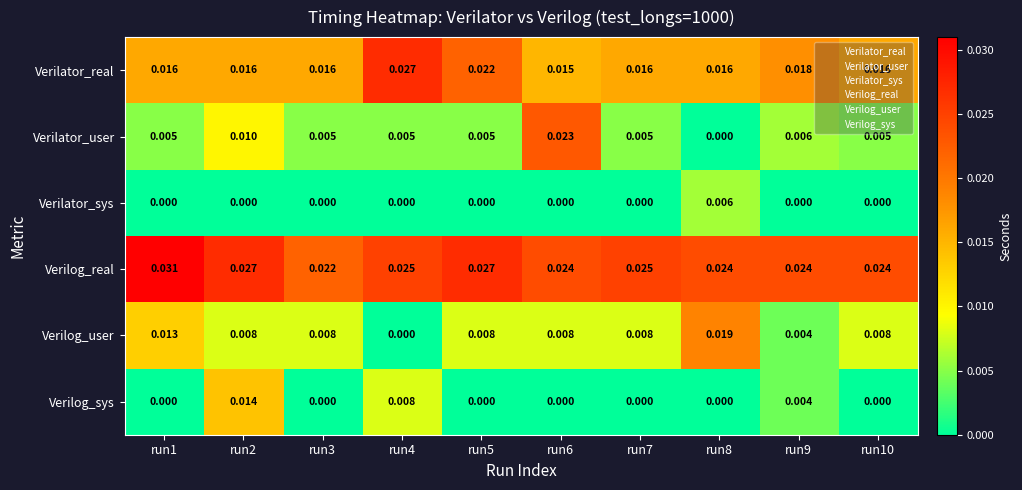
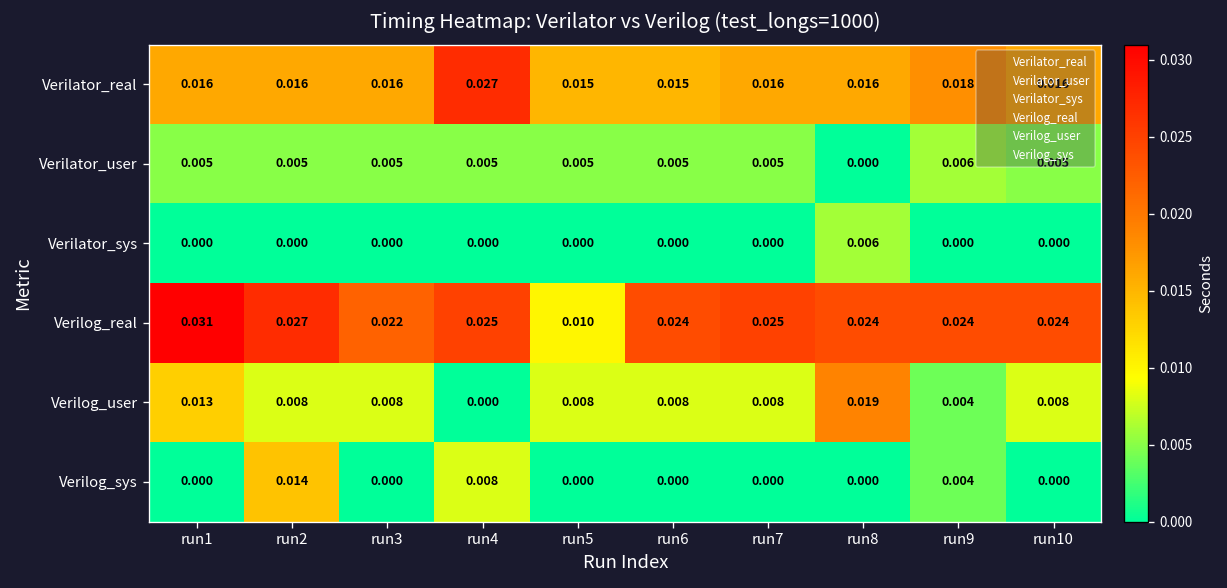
Verilator_real, run5: 0.022 -> 0.015
Verilator_user, run2: 0.010 -> 0.005
Verilator_user, run6: 0.023 -> 0.005
Verilog_real, run5: 0.027 -> 0.010
